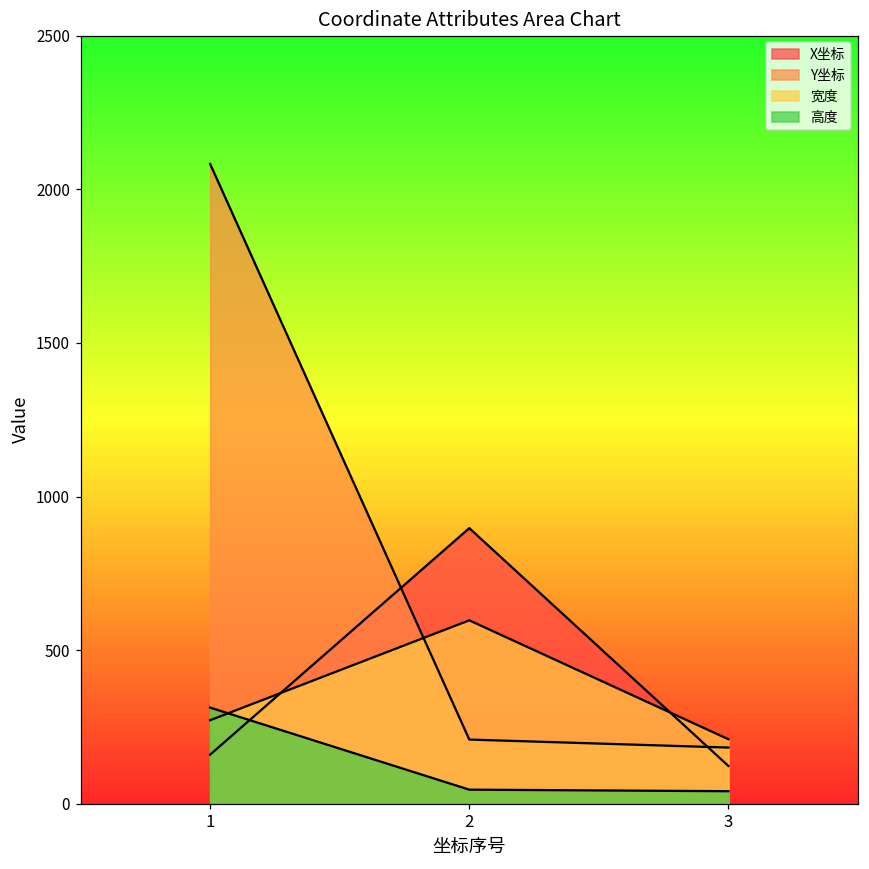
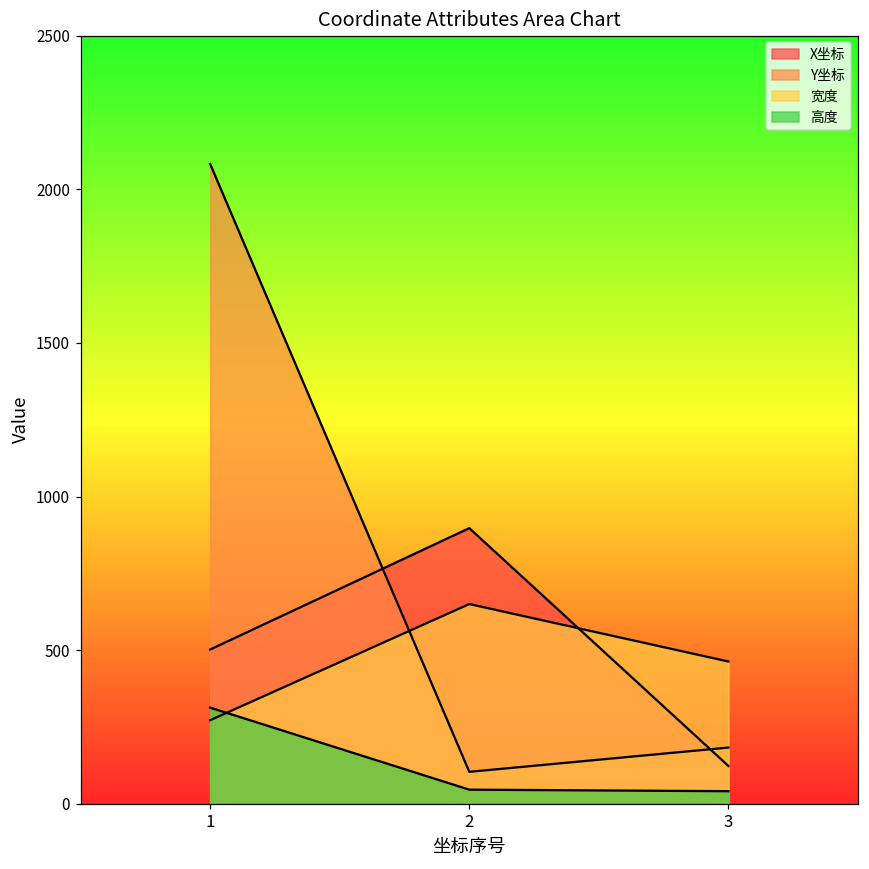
X坐标, 1: 160 -> 500
Y坐标, 2: 210 -> 100
宽度, 2: 600 -> 650
宽度, 3: 210 -> 460
